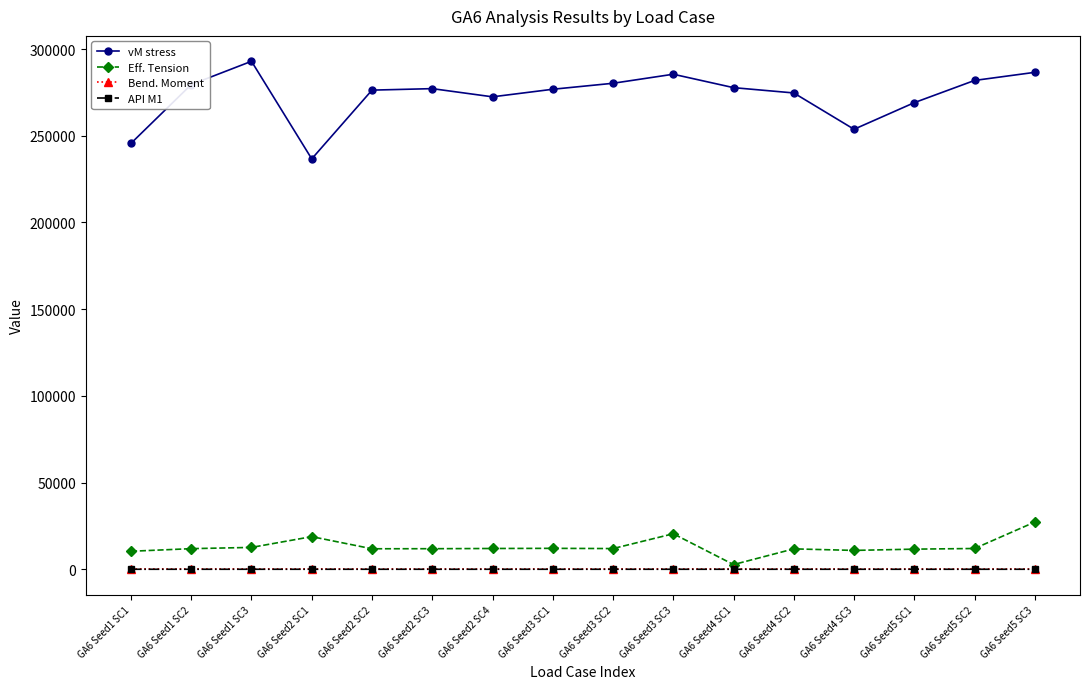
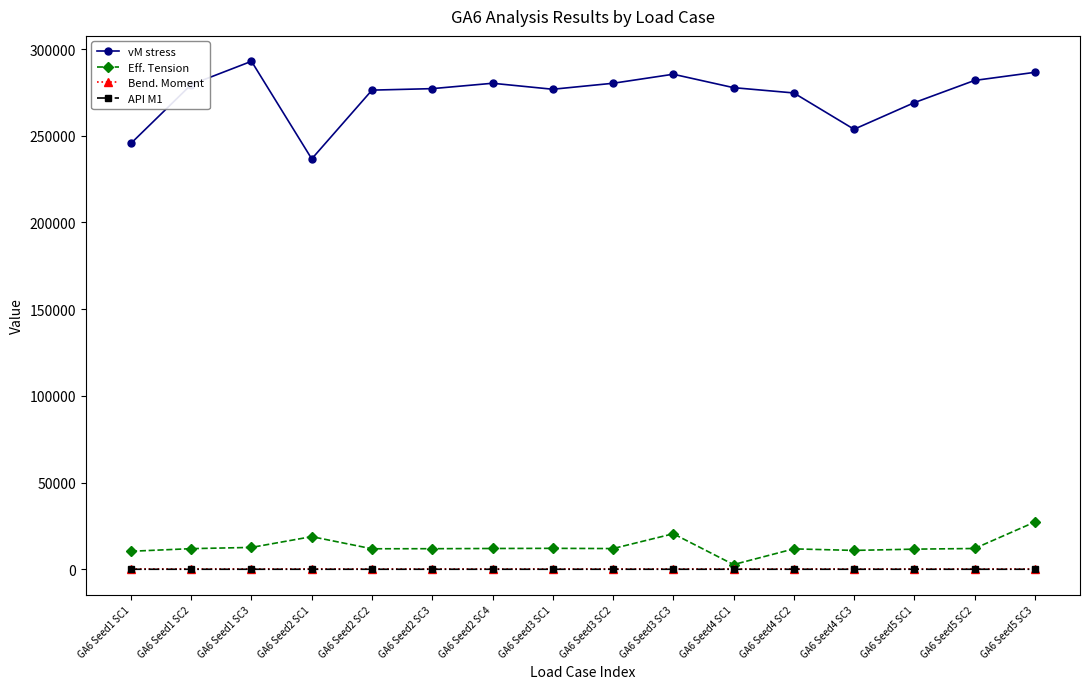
vM stress, GA6 Seed2 SC4: 272000 -> 280000
